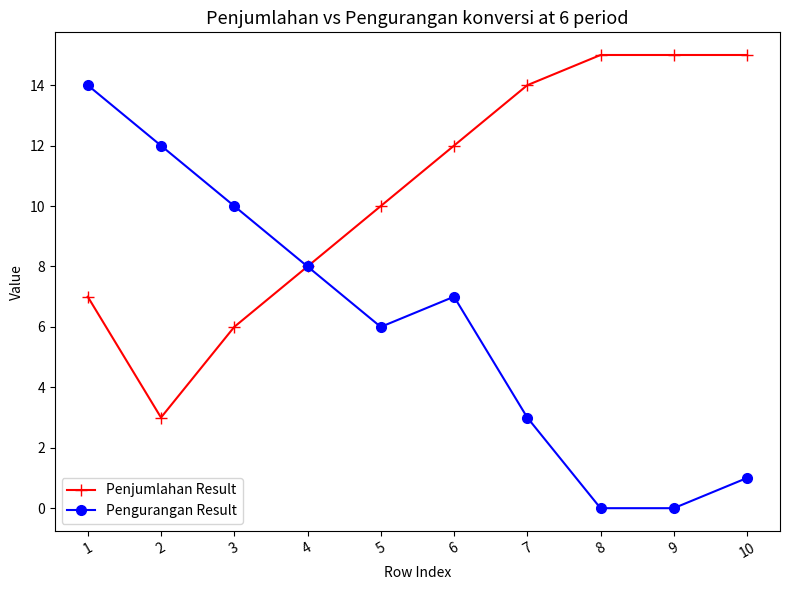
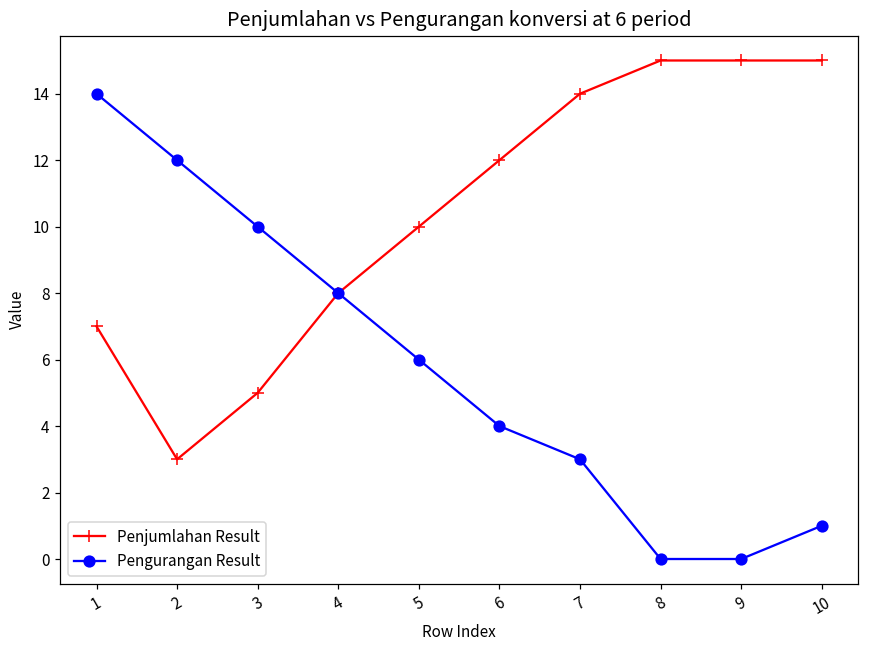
Penjumlahan Result, 3: 6 -> 5
Pengurangan Result, 6: 7 -> 4
